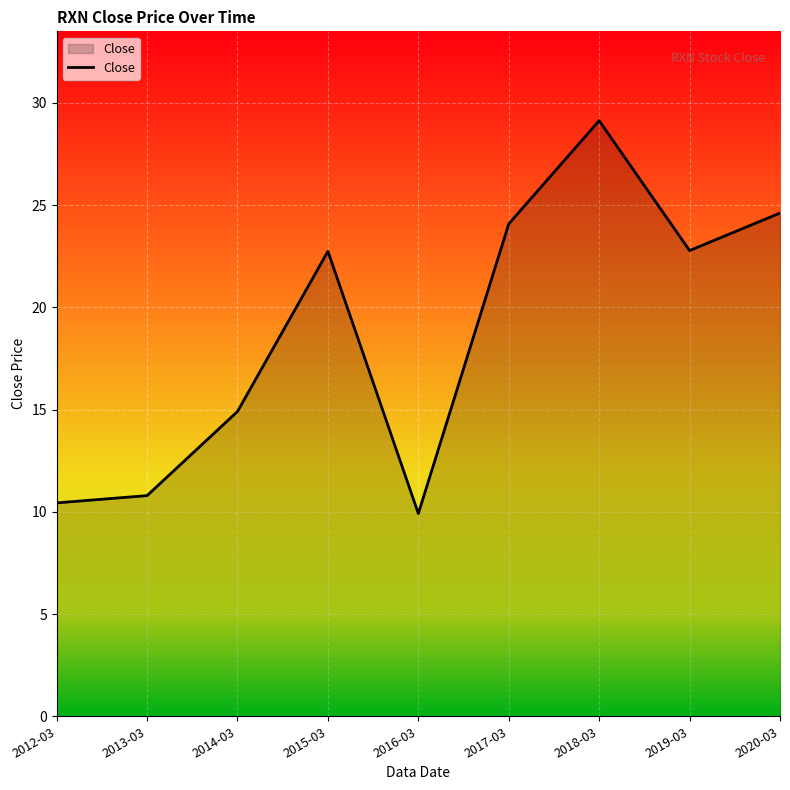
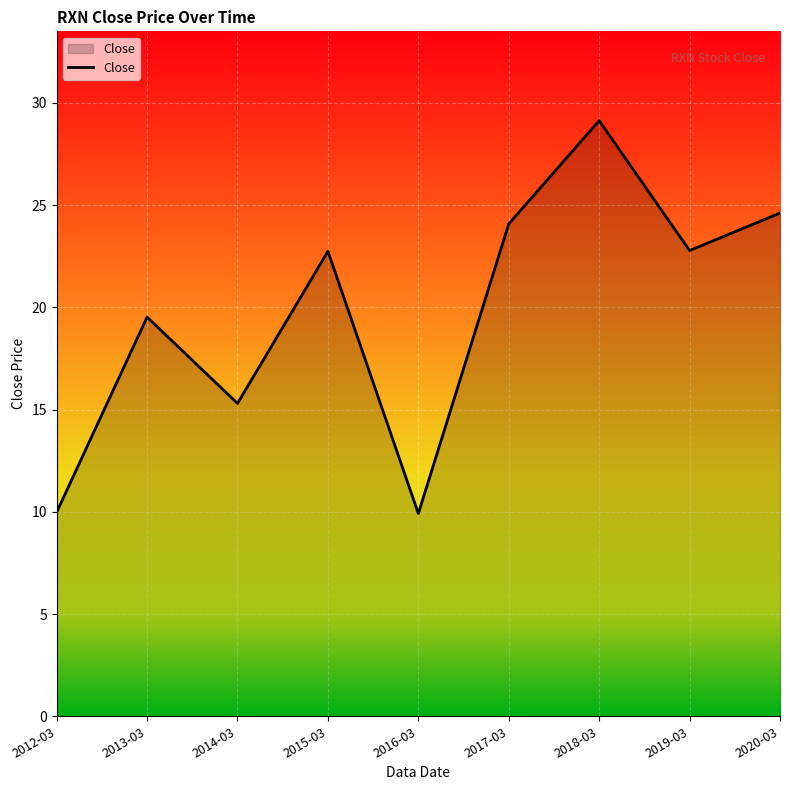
2012-03: 10.4 -> 10.0
2013-03: 10.8 -> 19.5
2014-03: 14.9 -> 15.3
